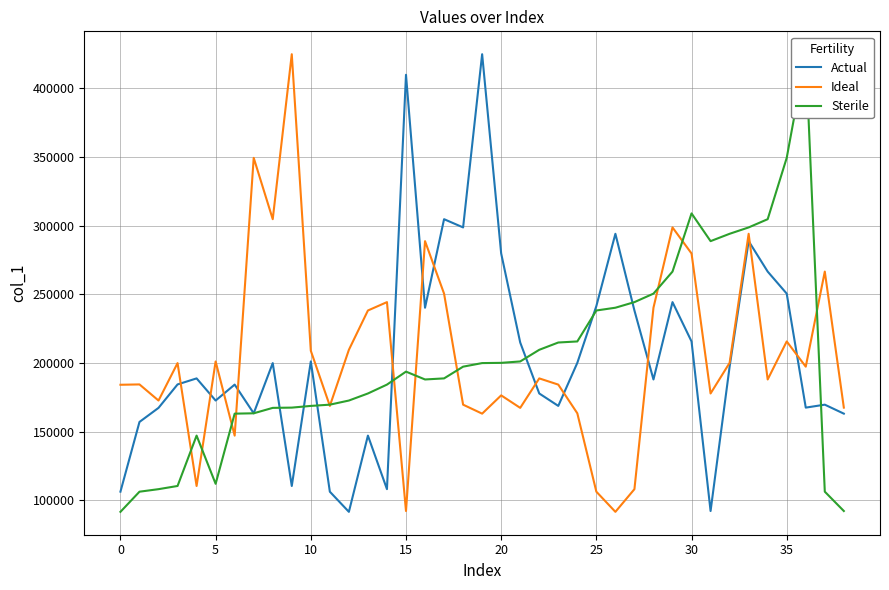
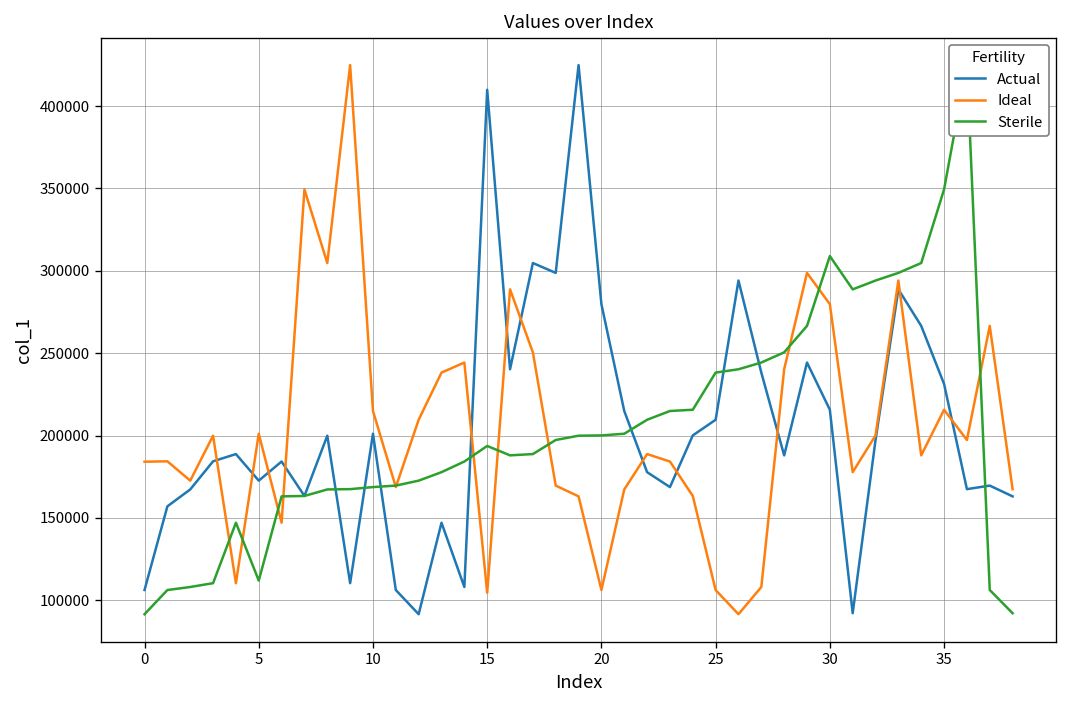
Ideal, 10: 209000 -> 215000
Ideal, 15: 92000 -> 105000
Ideal, 20: 176000 -> 106000
Actual, 25: 241000 -> 210000
Actual, 35: 250000 -> 231000
